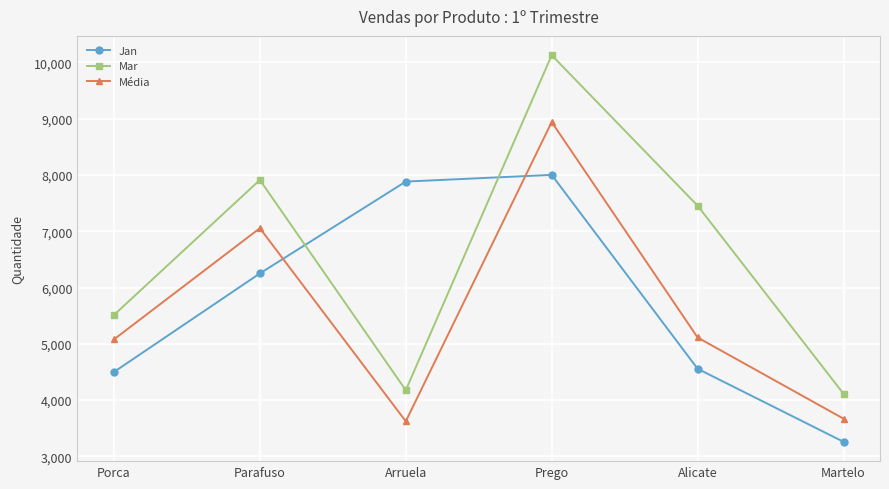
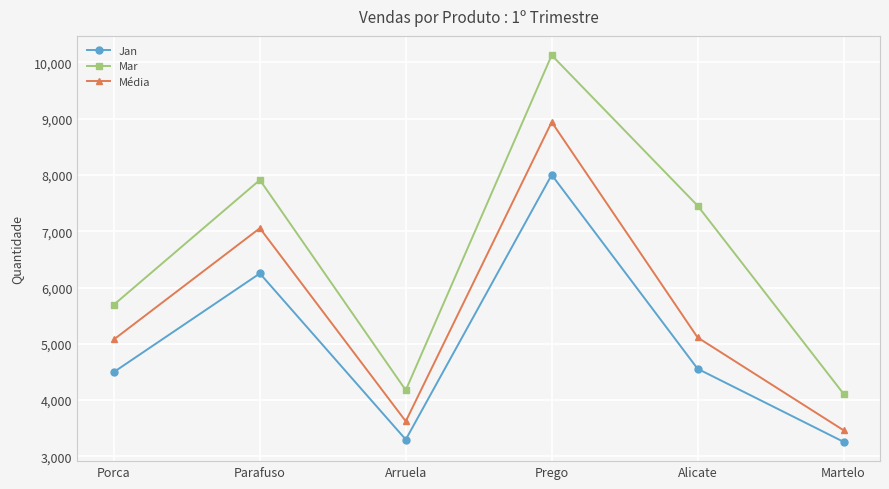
Mar, Porca: 5,500 -> 5,700
Jan, Arruela: 7,900 -> 3,300
Média, Martelo: 3,700 -> 3,500
